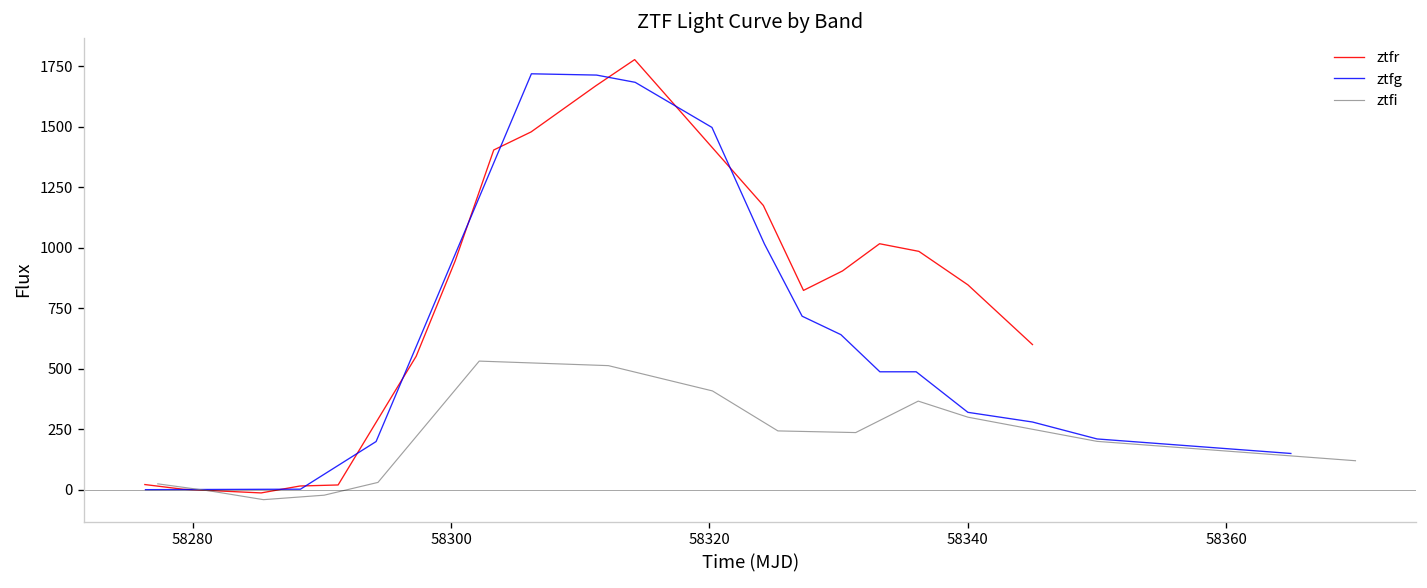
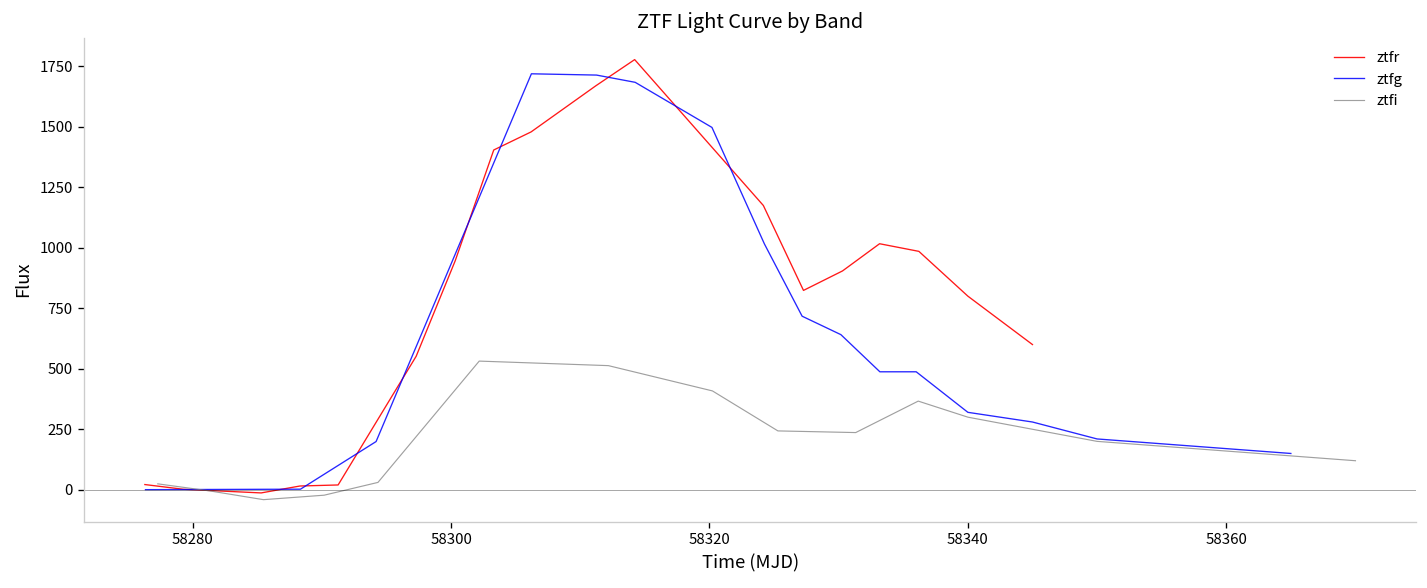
ztfr, 58340: 850 -> 800
